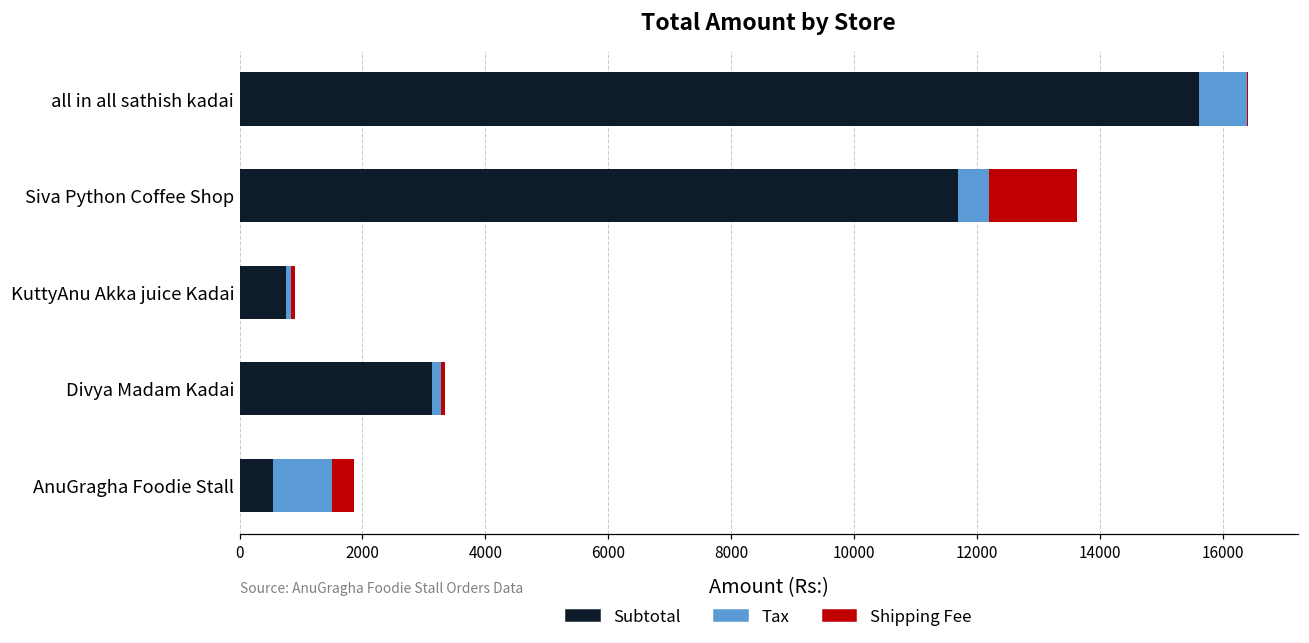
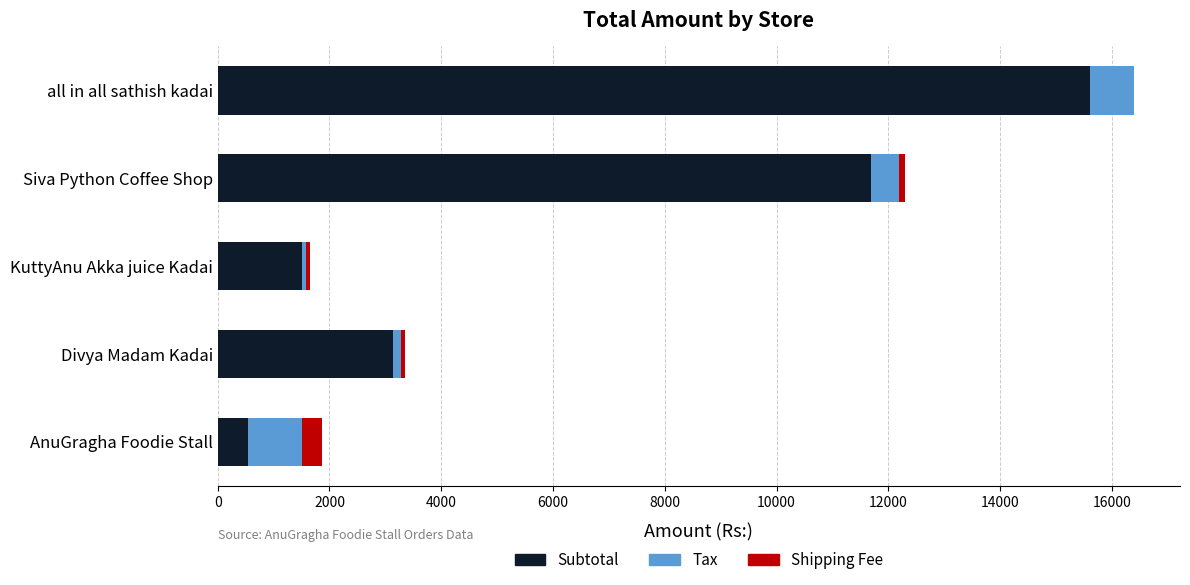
Shipping Fee, Siva Python Coffee Shop: 1400 -> 100
Subtotal, KuttyAnu Akka juice Kadai: 800 -> 1500
